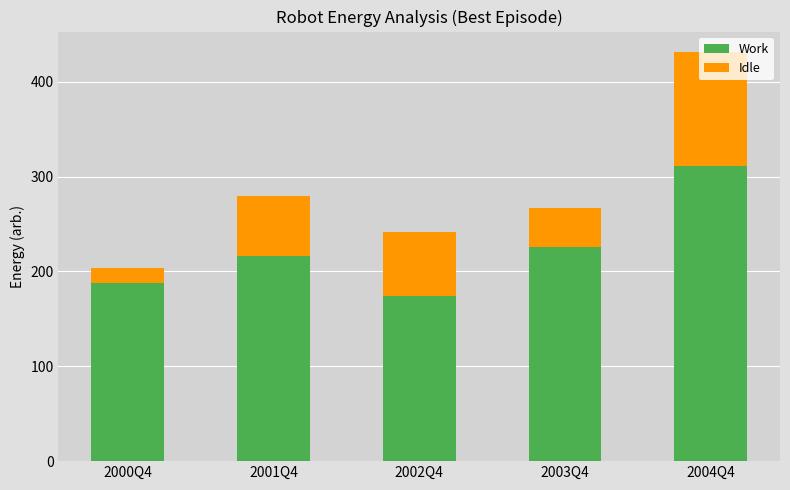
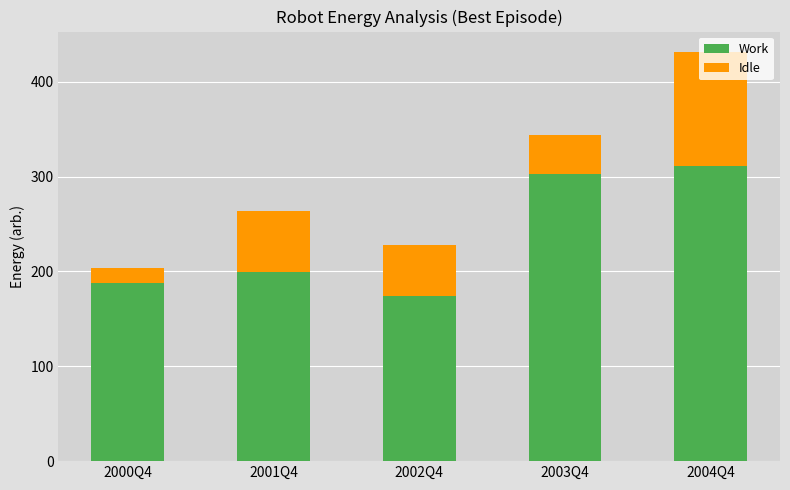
Work, 2001Q4: 220 -> 200
Idle, 2002Q4: 70 -> 50
Work, 2003Q4: 230 -> 300
